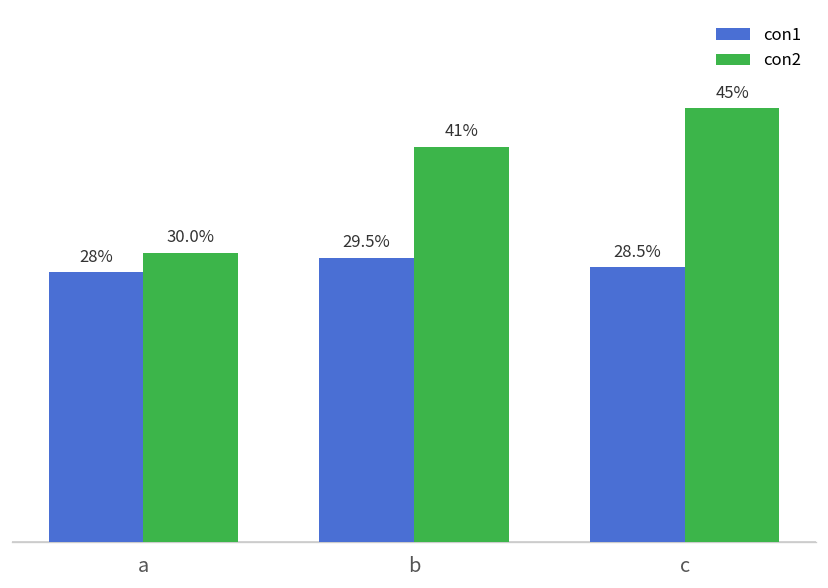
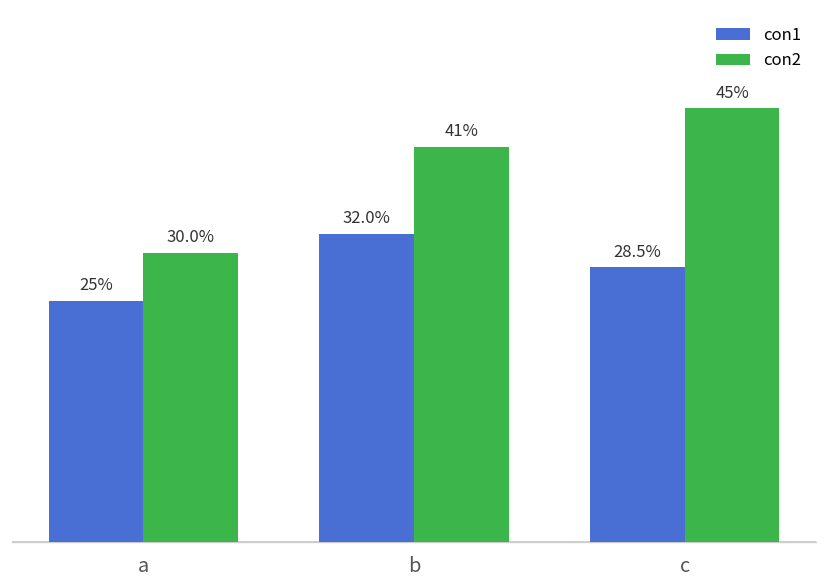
con1, a: 28% -> 25%
con1, b: 29.5% -> 32.0%
